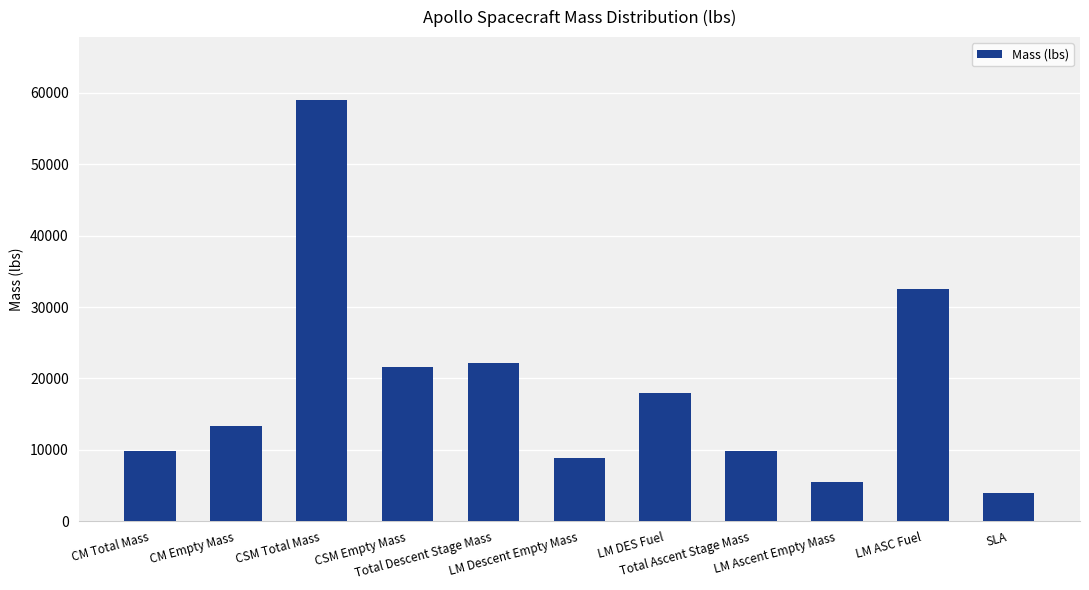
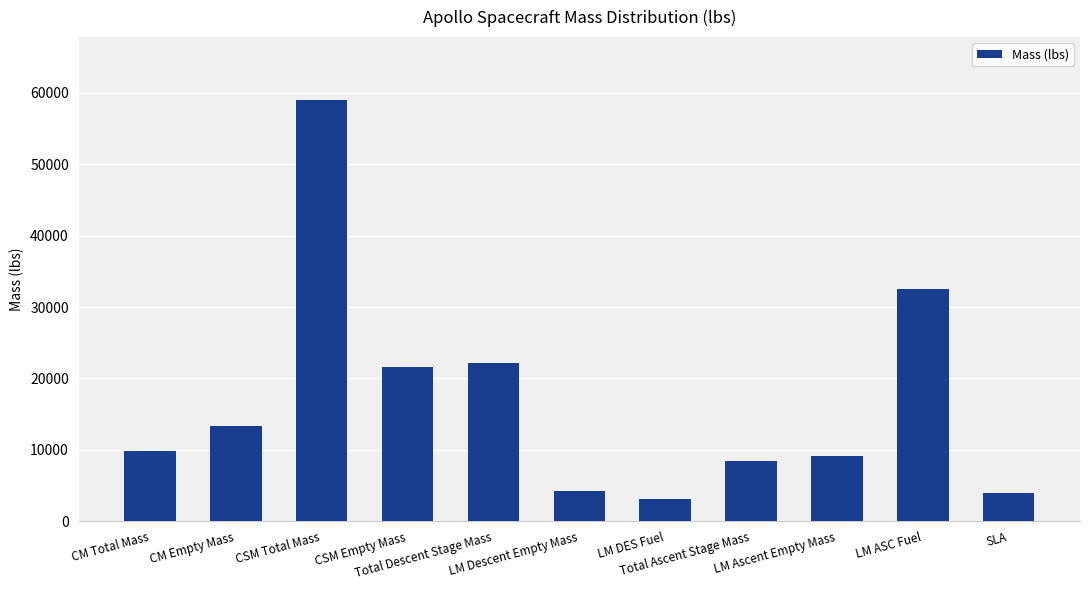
LM Descent Empty Mass: 9000 -> 4000
LM DES Fuel: 18000 -> 3000
Total Ascent Stage Mass: 10000 -> 8000
LM Ascent Empty Mass: 5000 -> 9000
